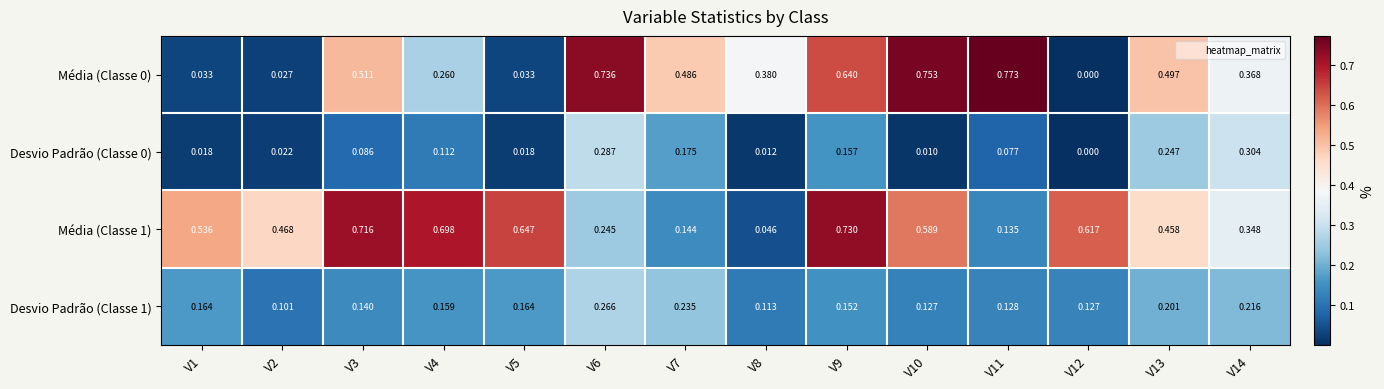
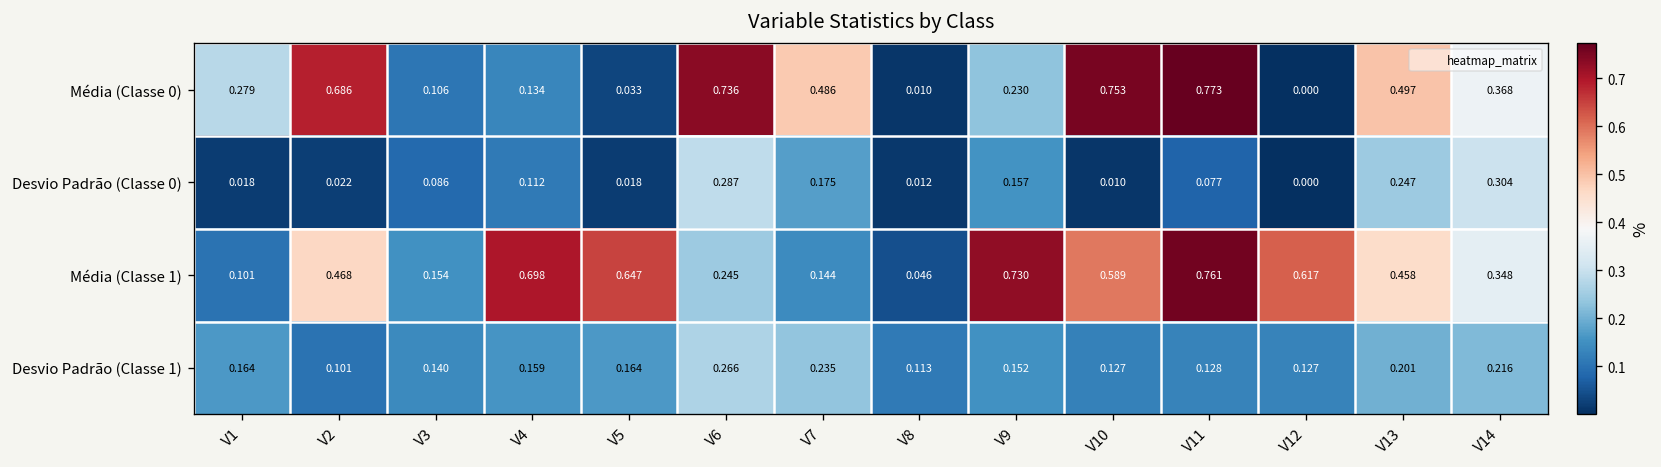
Média (Classe 0), V1: 0.033 -> 0.279
Média (Classe 0), V2: 0.027 -> 0.686
Média (Classe 0), V3: 0.511 -> 0.106
Média (Classe 0), V4: 0.260 -> 0.134
Média (Classe 0), V8: 0.380 -> 0.010
Média (Classe 0), V9: 0.640 -> 0.230
Média (Classe 1), V1: 0.536 -> 0.101
Média (Classe 1), V3: 0.716 -> 0.154
Média (Classe 1), V11: 0.135 -> 0.761
